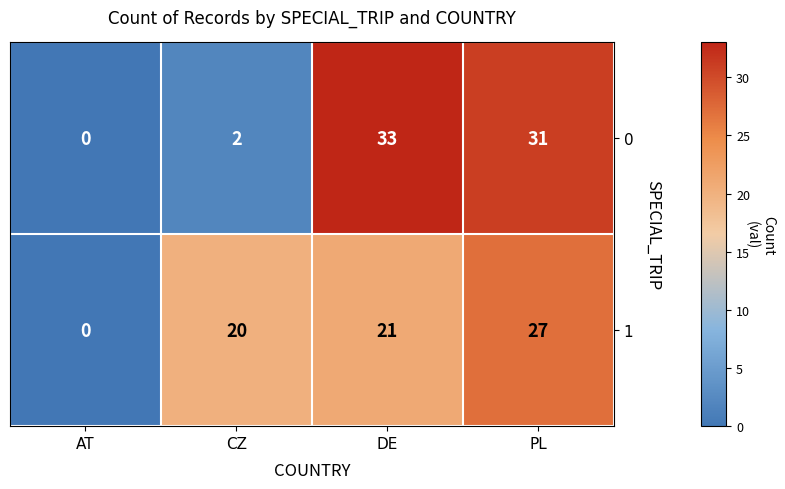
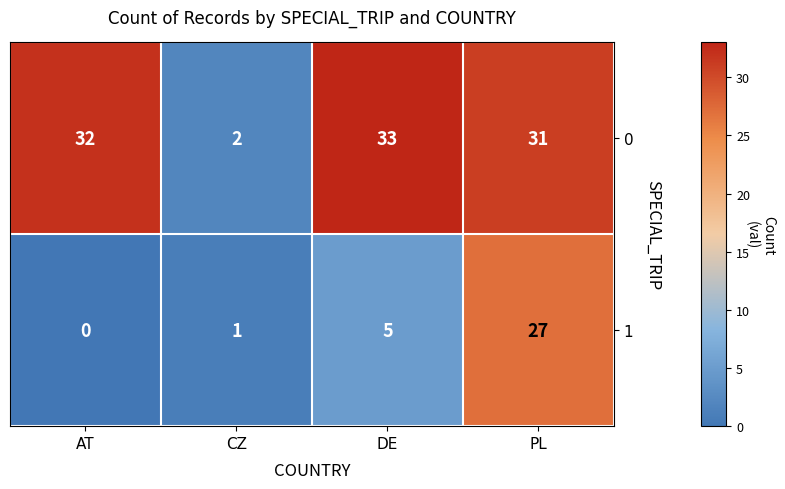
0, AT: 0 -> 32
1, CZ: 20 -> 1
1, DE: 21 -> 5
